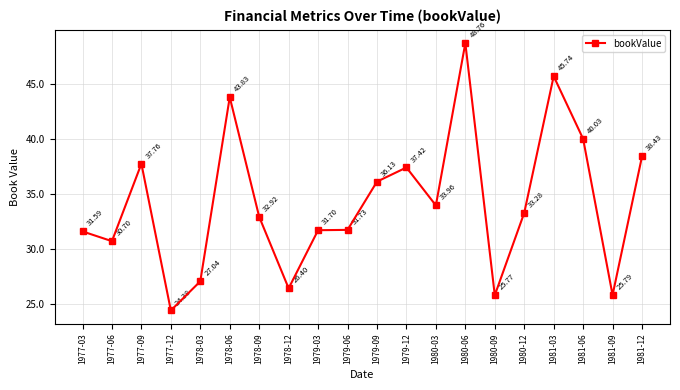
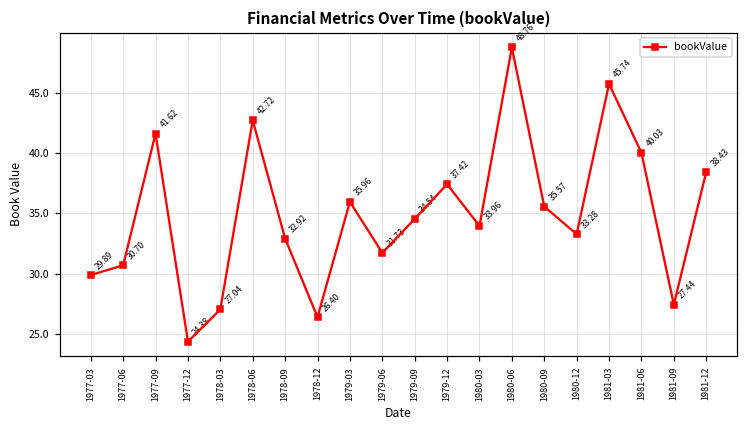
1977-03: 31.59 -> 29.89
1977-09: 37.76 -> 41.62
1978-06: 43.83 -> 42.72
1979-03: 31.70 -> 35.96
1979-09: 36.13 -> 34.54
1980-09: 25.77 -> 35.57
1981-09: 25.79 -> 27.44
